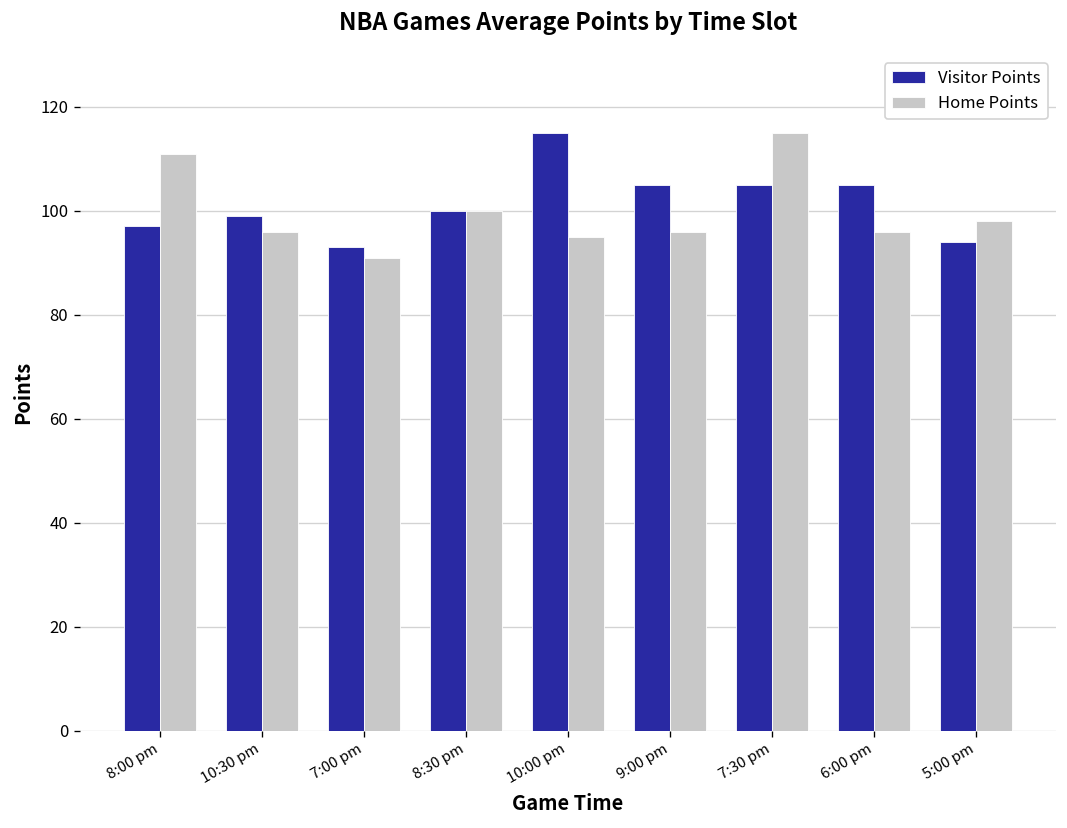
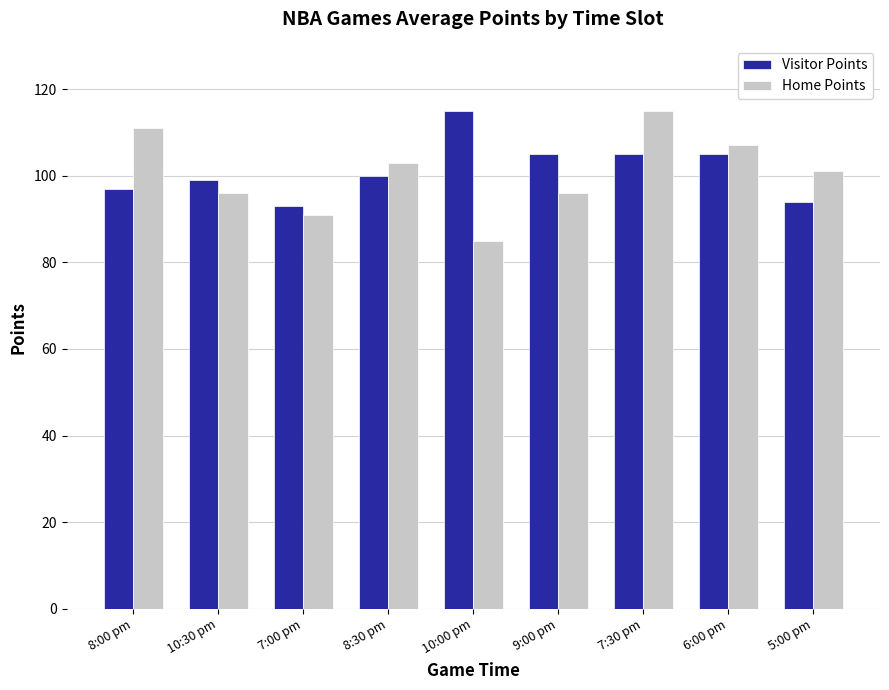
Home Points, 8:30 pm: 100 -> 103
Home Points, 10:00 pm: 95 -> 85
Home Points, 6:00 pm: 96 -> 107
Home Points, 5:00 pm: 98 -> 101
